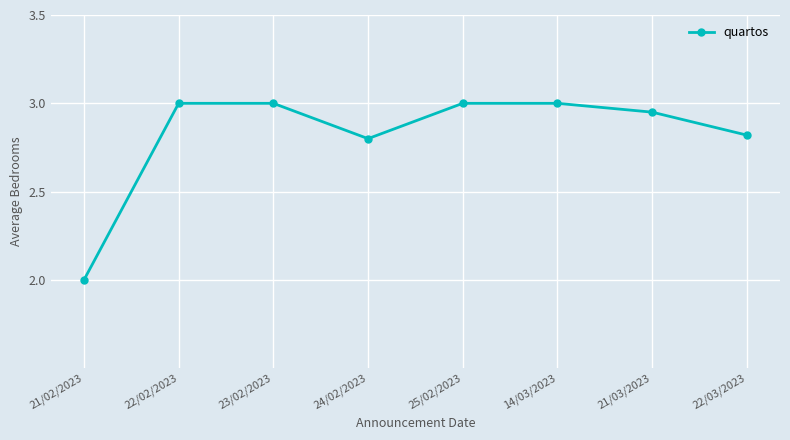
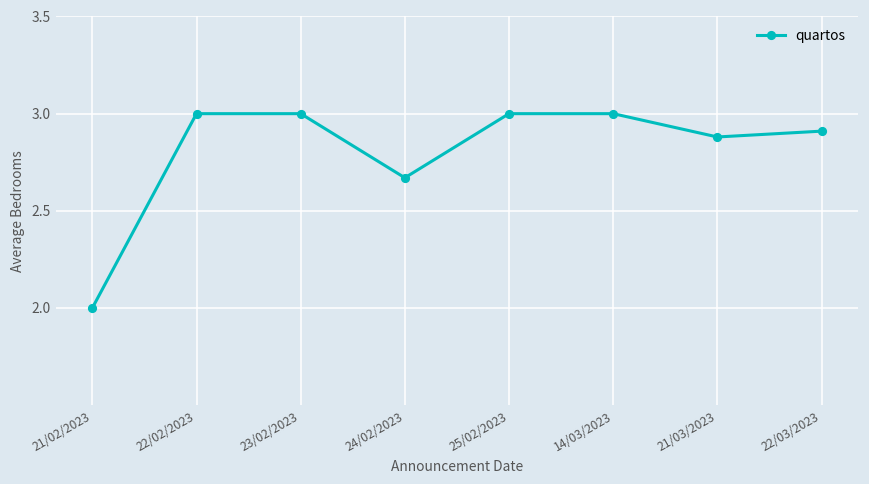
24/02/2023: 2.80 -> 2.67
21/03/2023: 2.95 -> 2.88
22/03/2023: 2.82 -> 2.91
